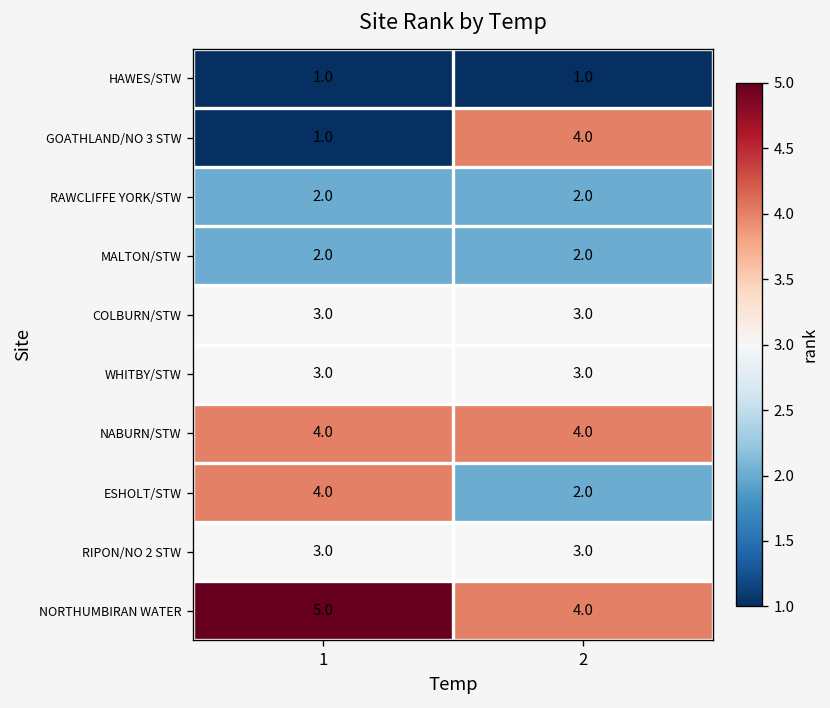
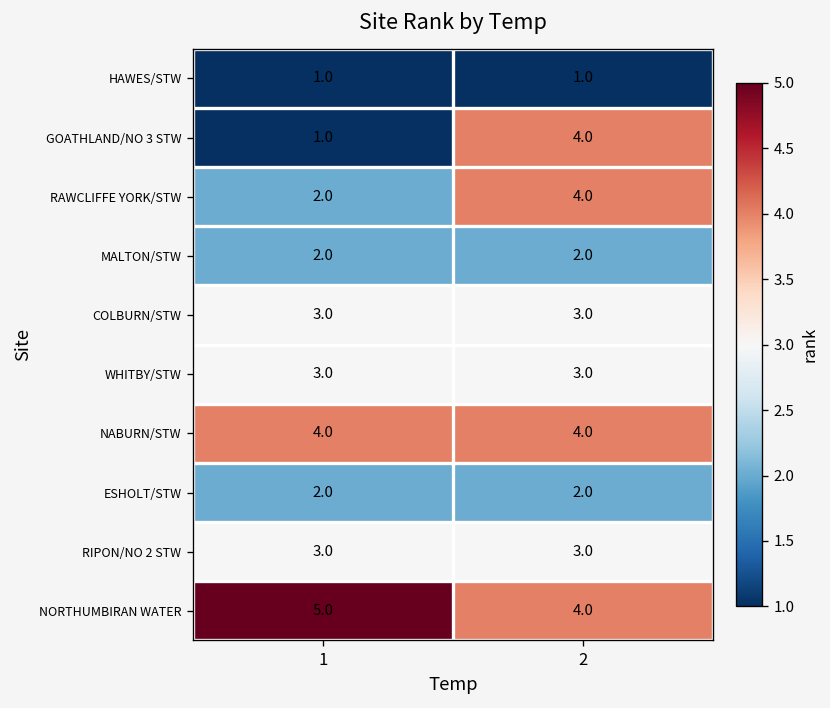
RAWCLIFFE YORK/STW, 2: 2.0 -> 4.0
ESHOLT/STW, 1: 4.0 -> 2.0
